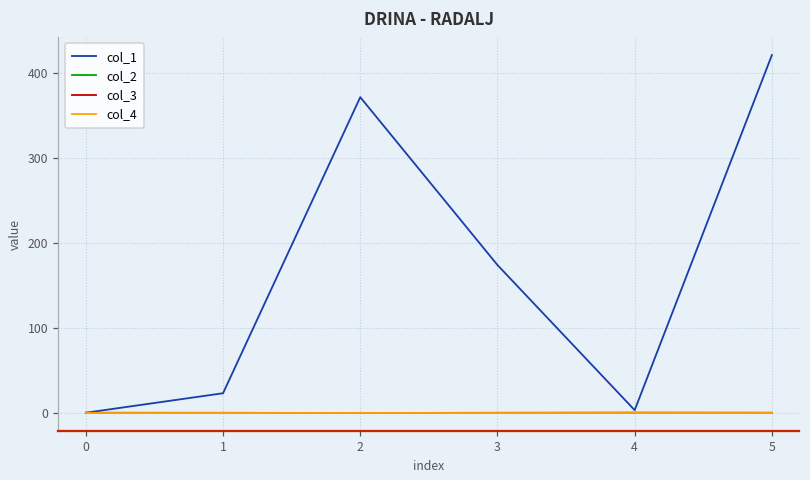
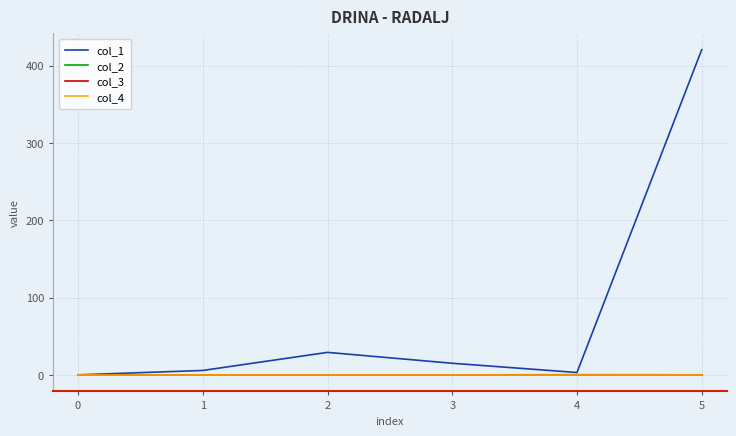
col_1, 1: 20 -> 10
col_1, 2: 370 -> 30
col_1, 3: 170 -> 10
